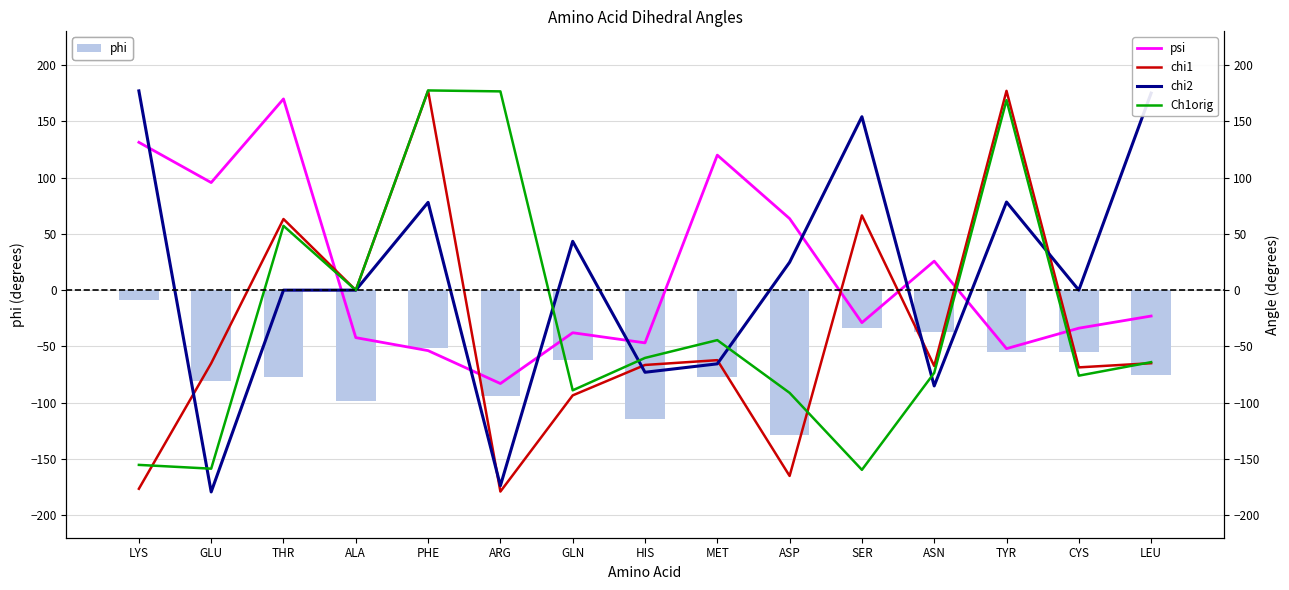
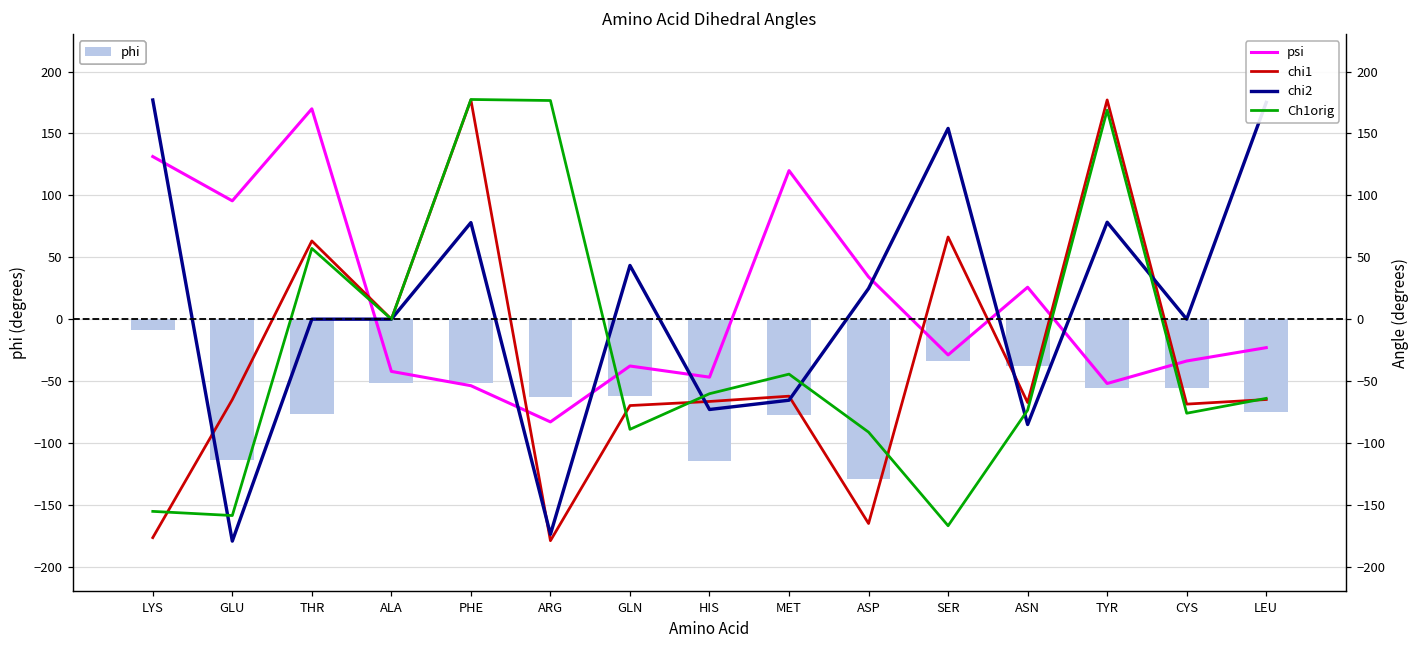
phi, GLU: -81 -> -114
phi, ALA: -99 -> -52
phi, ARG: -94 -> -63
chi1, GLN: -94 -> -70
psi, ASP: 64 -> 34
Ch1orig, SER: -160 -> -167
